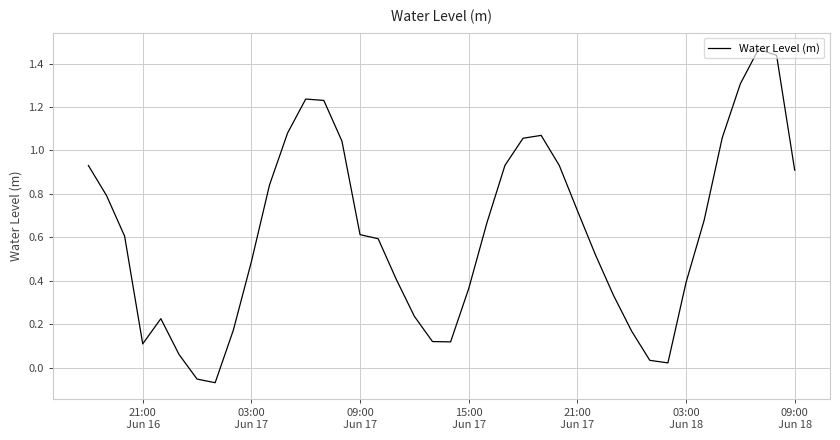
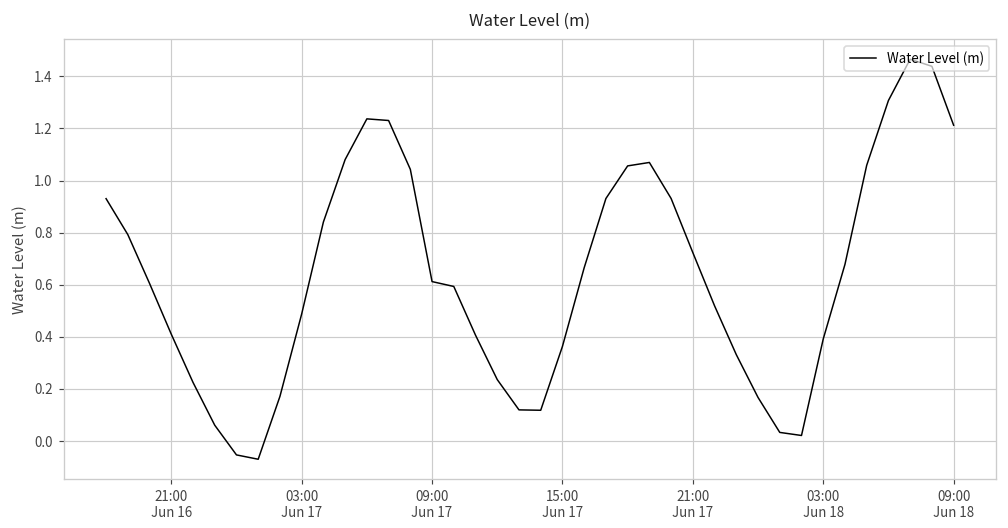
21:00 Jun 16: 0.11 -> 0.41
09:00 Jun 18: 0.91 -> 1.21
